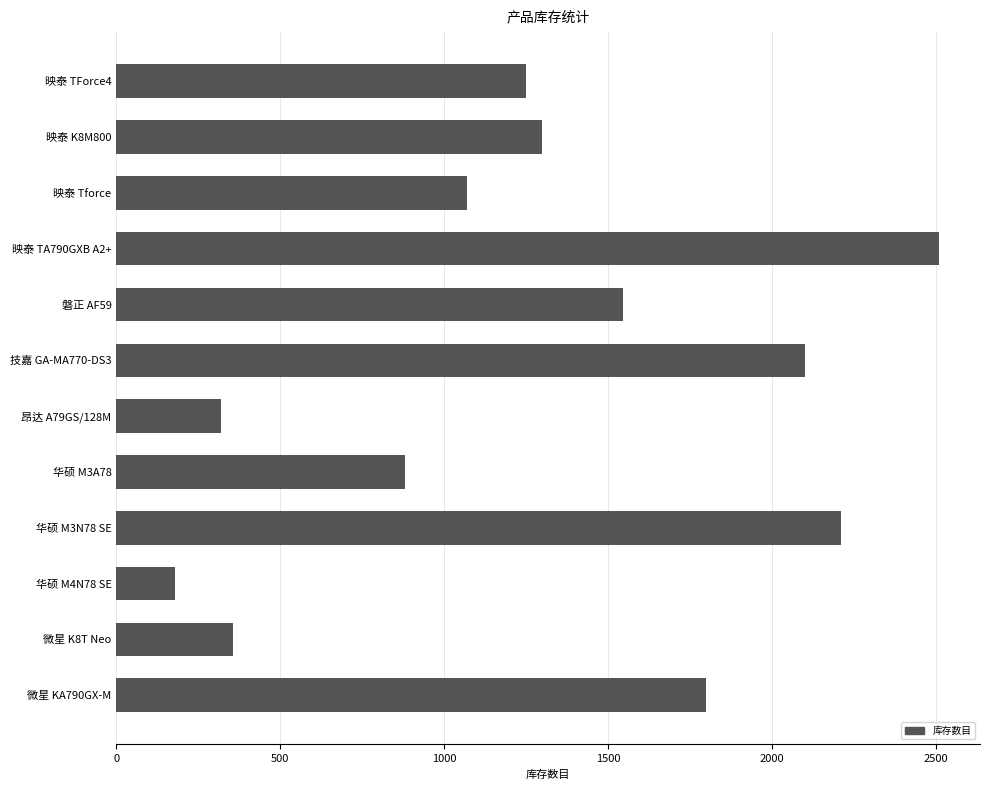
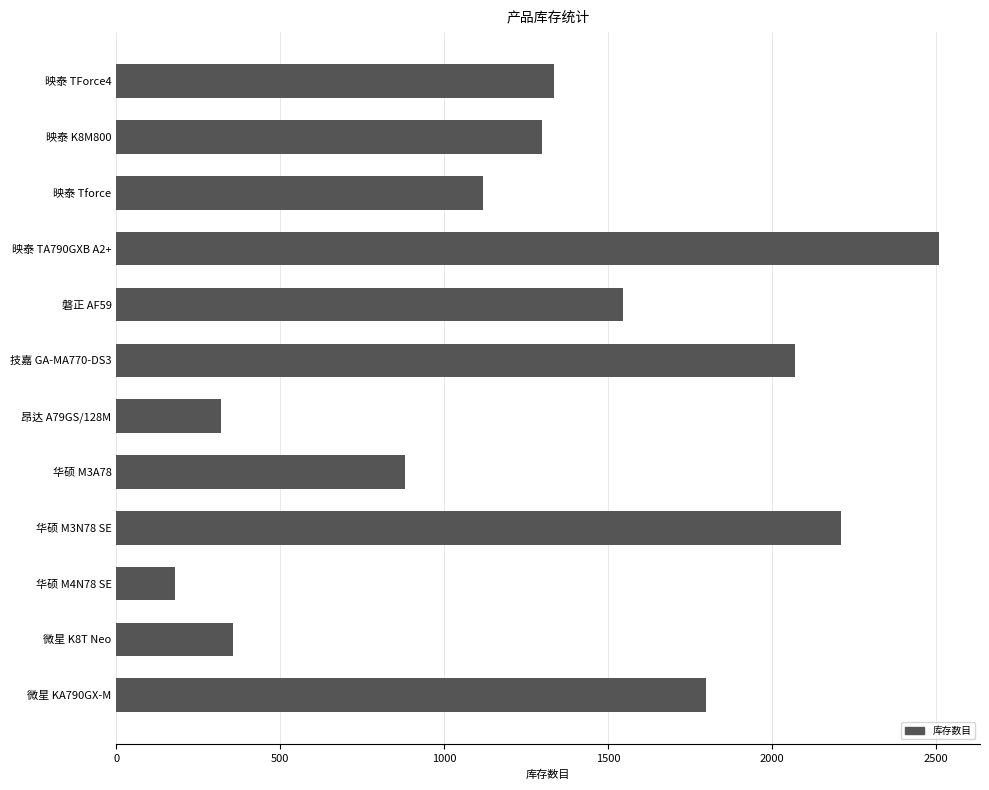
映泰 TForce4: 1250 -> 1330
映泰 Tforce: 1070 -> 1120
技嘉 GA-MA770-DS3: 2100 -> 2070
